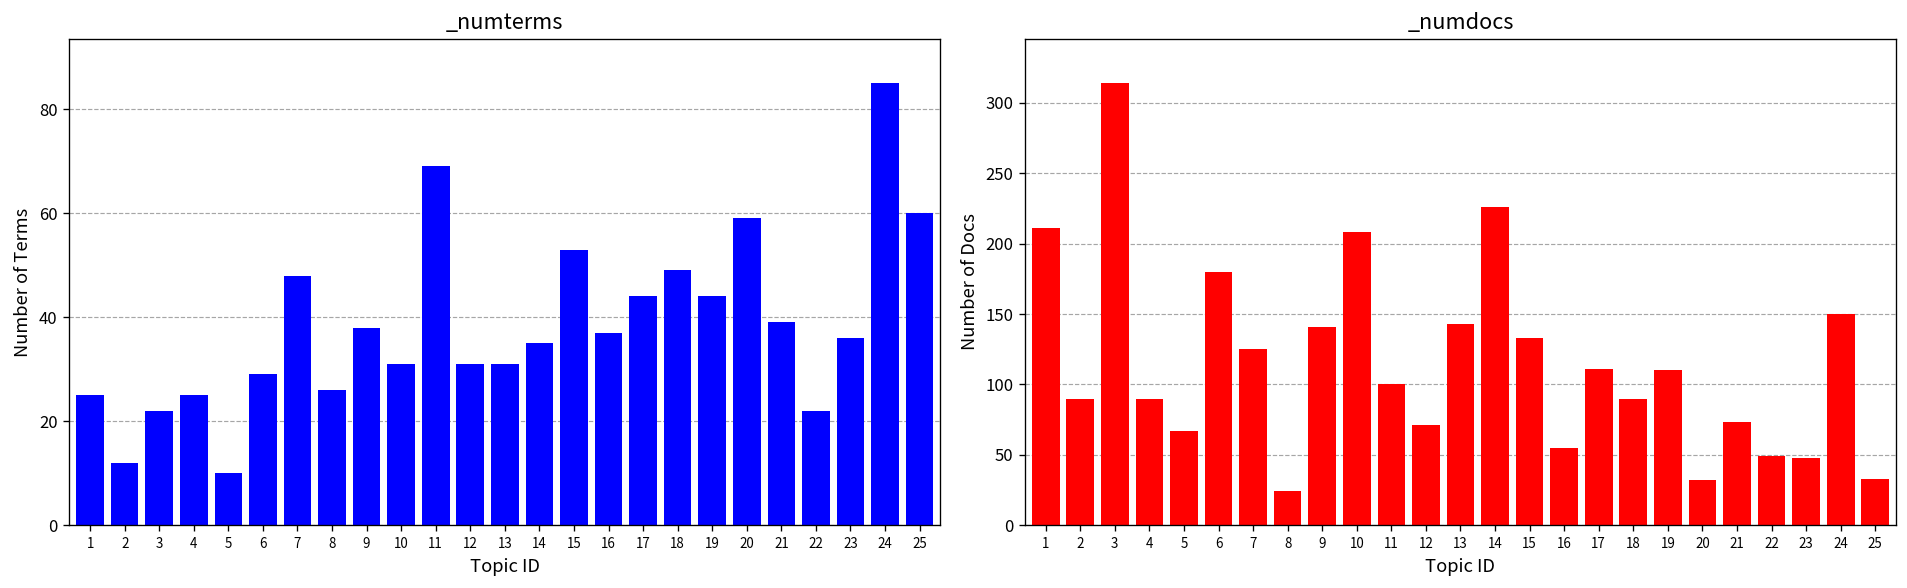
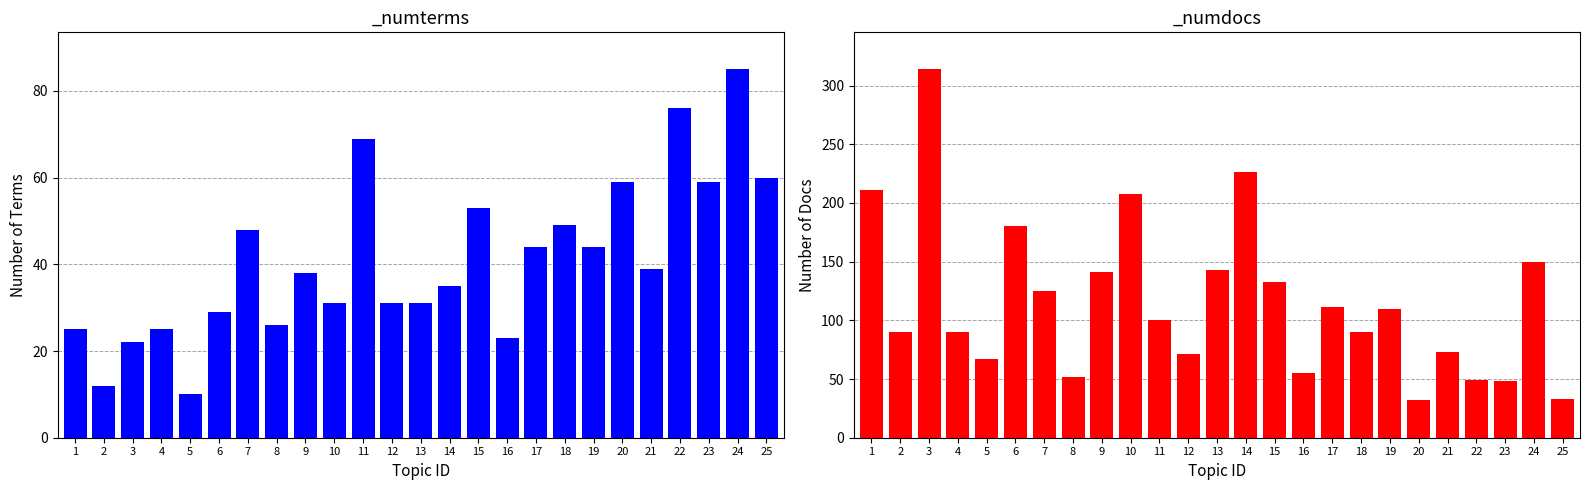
_numterms, 16: 37 -> 23
_numterms, 22: 22 -> 76
_numterms, 23: 36 -> 59
_numdocs, 8: 24 -> 52
